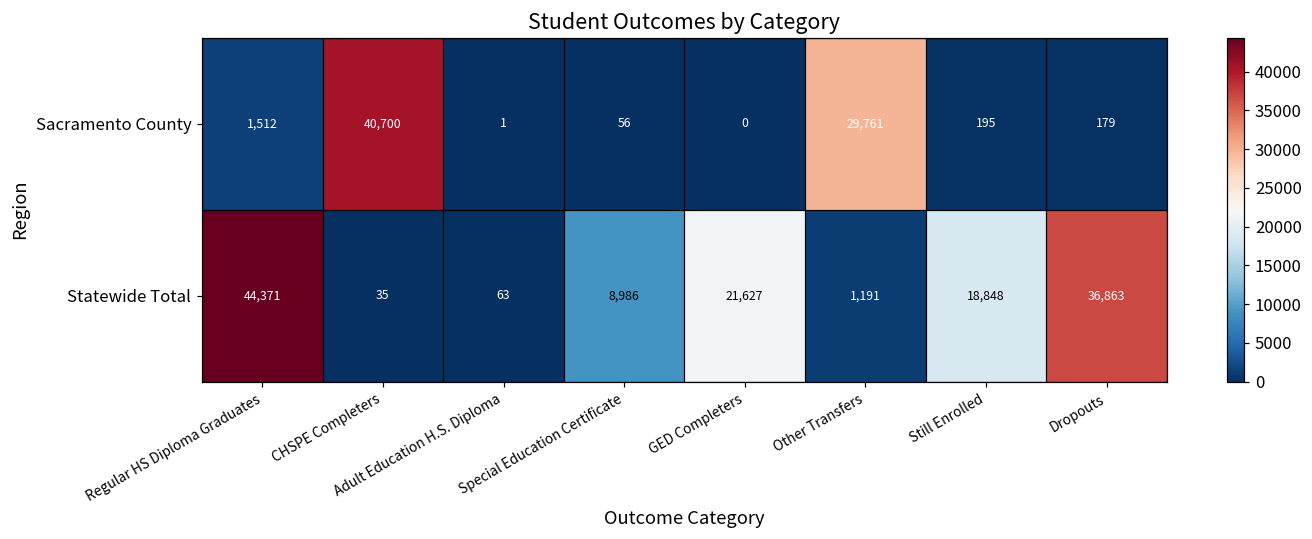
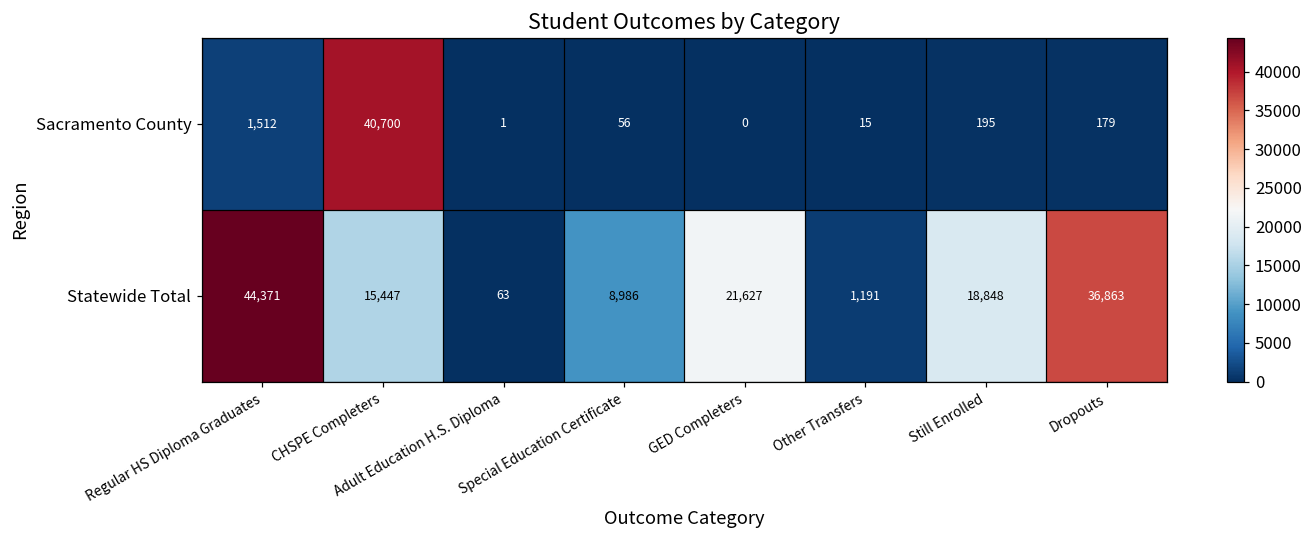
Sacramento County, Other Transfers: 29,761 -> 15
Statewide Total, CHSPE Completers: 35 -> 15,447
